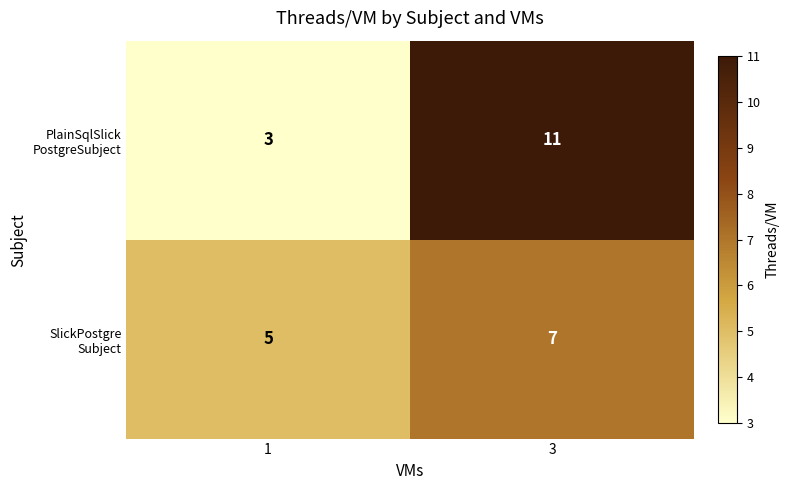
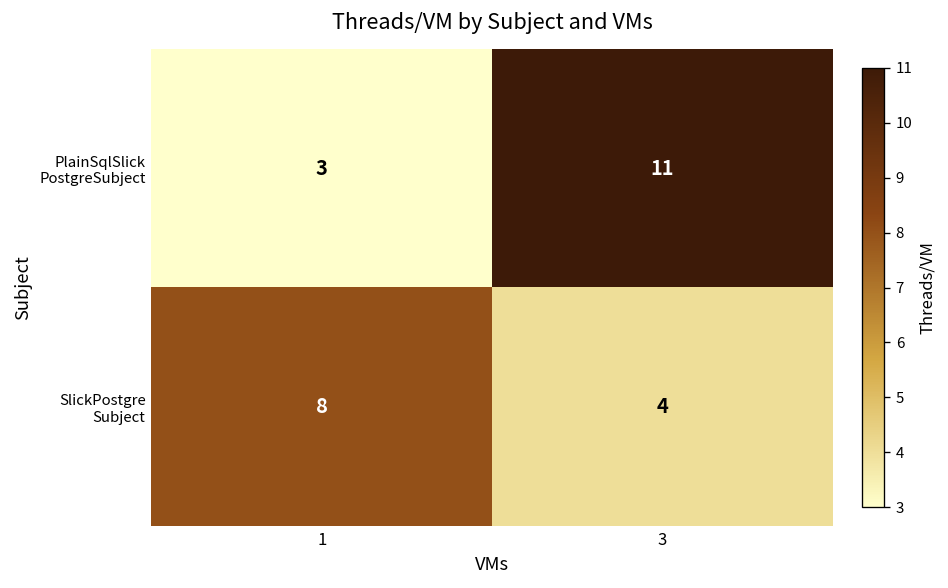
SlickPostgre Subject, 1: 5 -> 8
SlickPostgre Subject, 3: 7 -> 4
